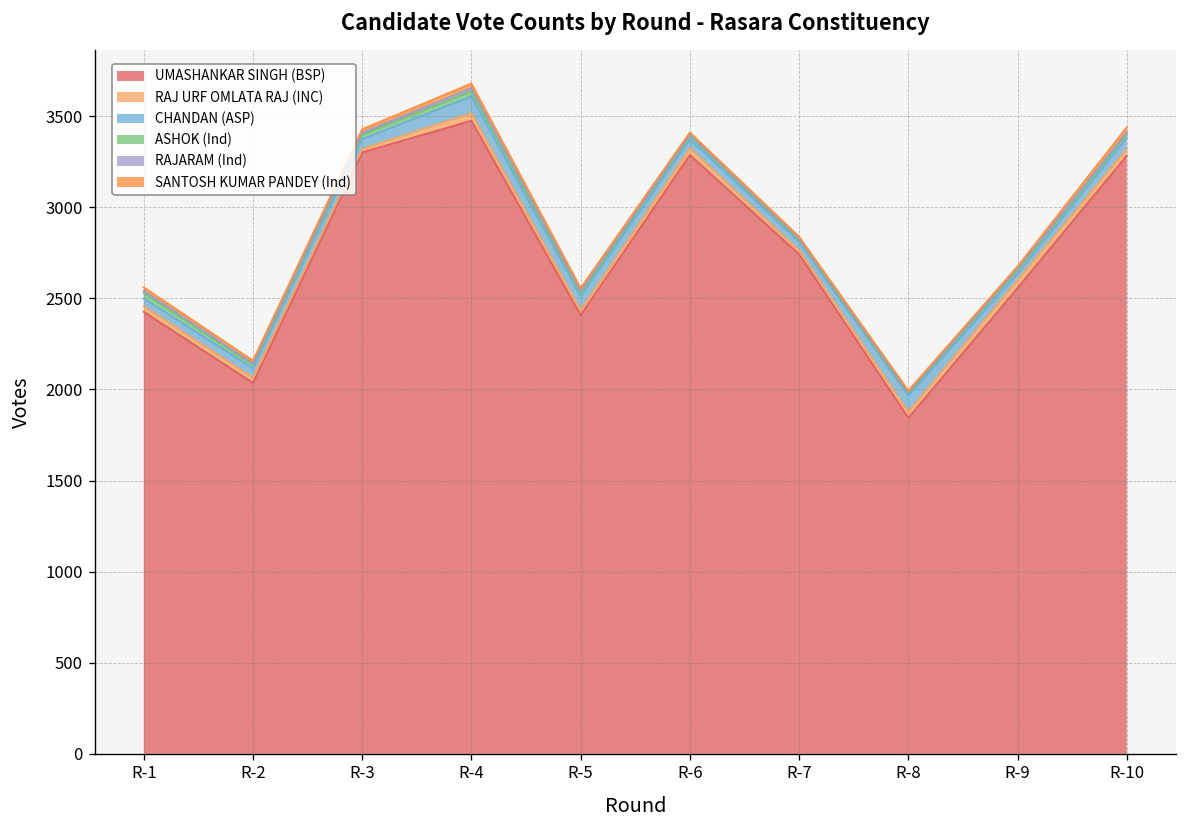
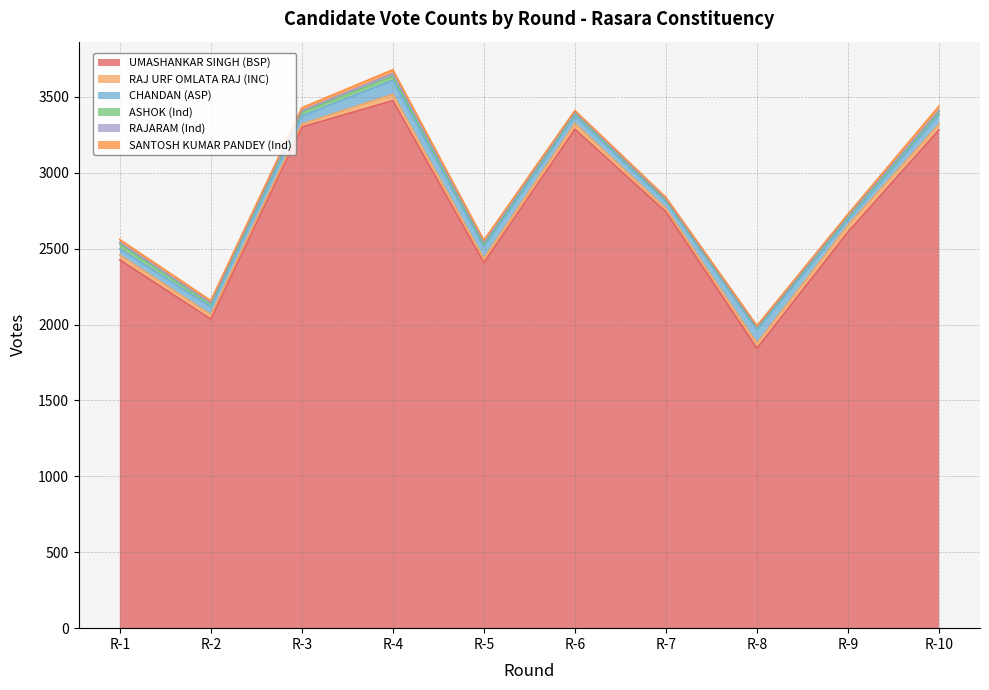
UMASHANKAR SINGH (BSP), R-9: 2560 -> 2610
